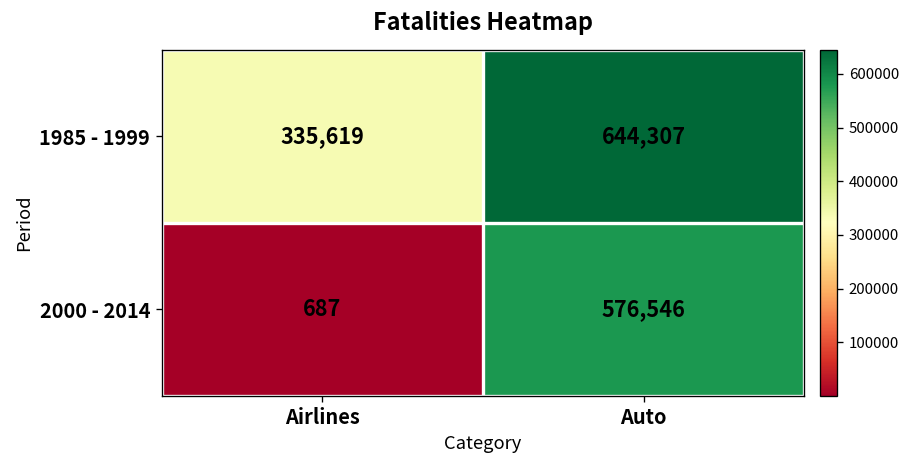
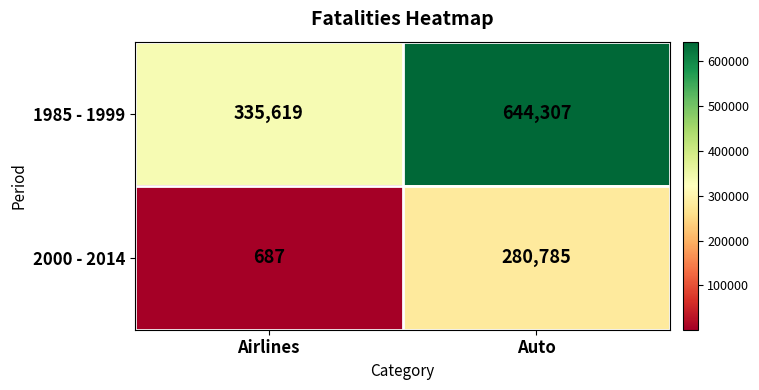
2000 - 2014, Auto: 576,546 -> 280,785
